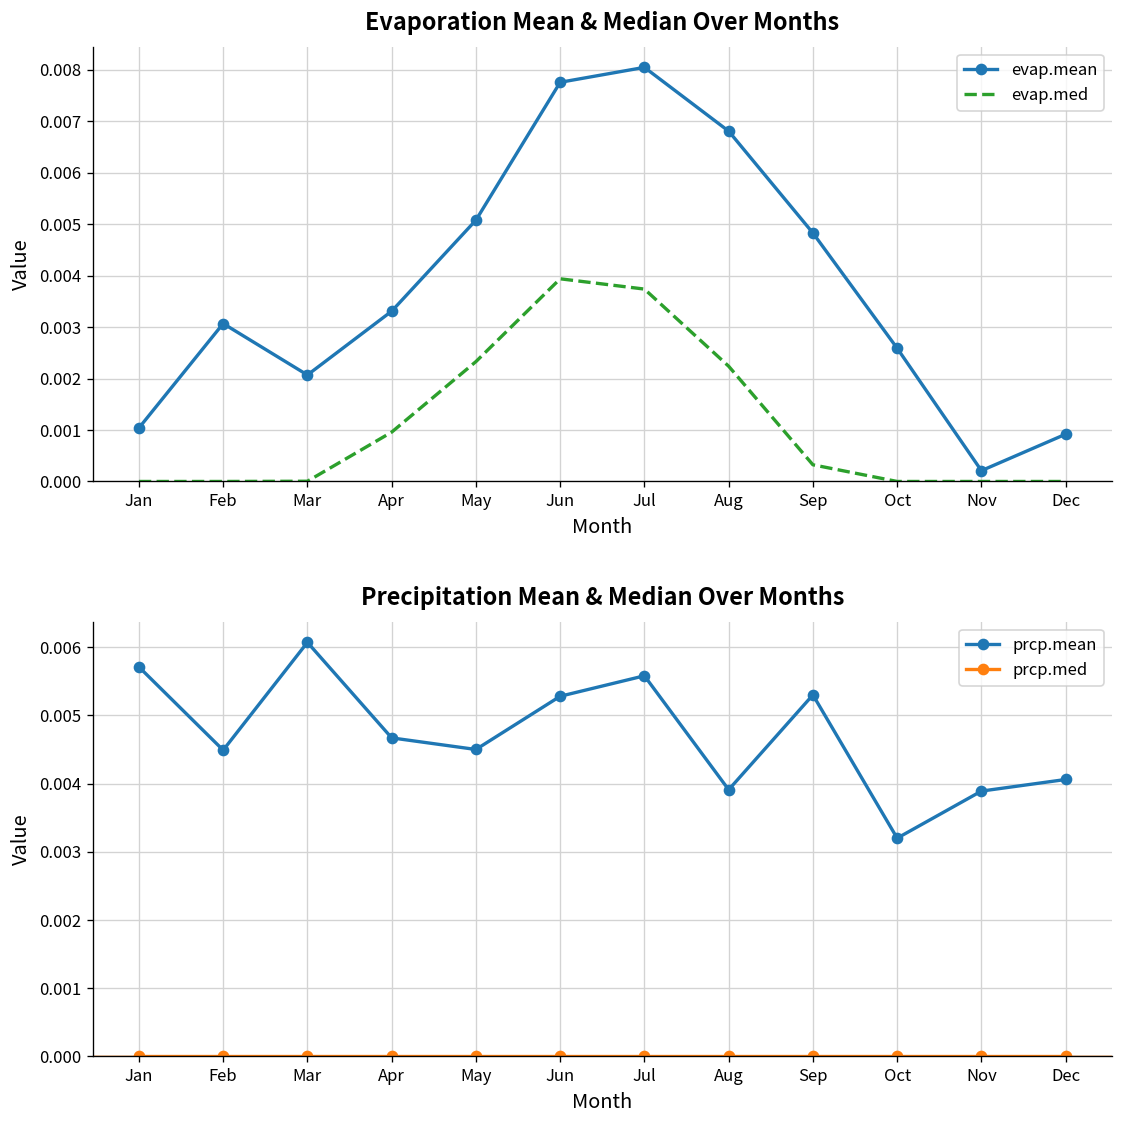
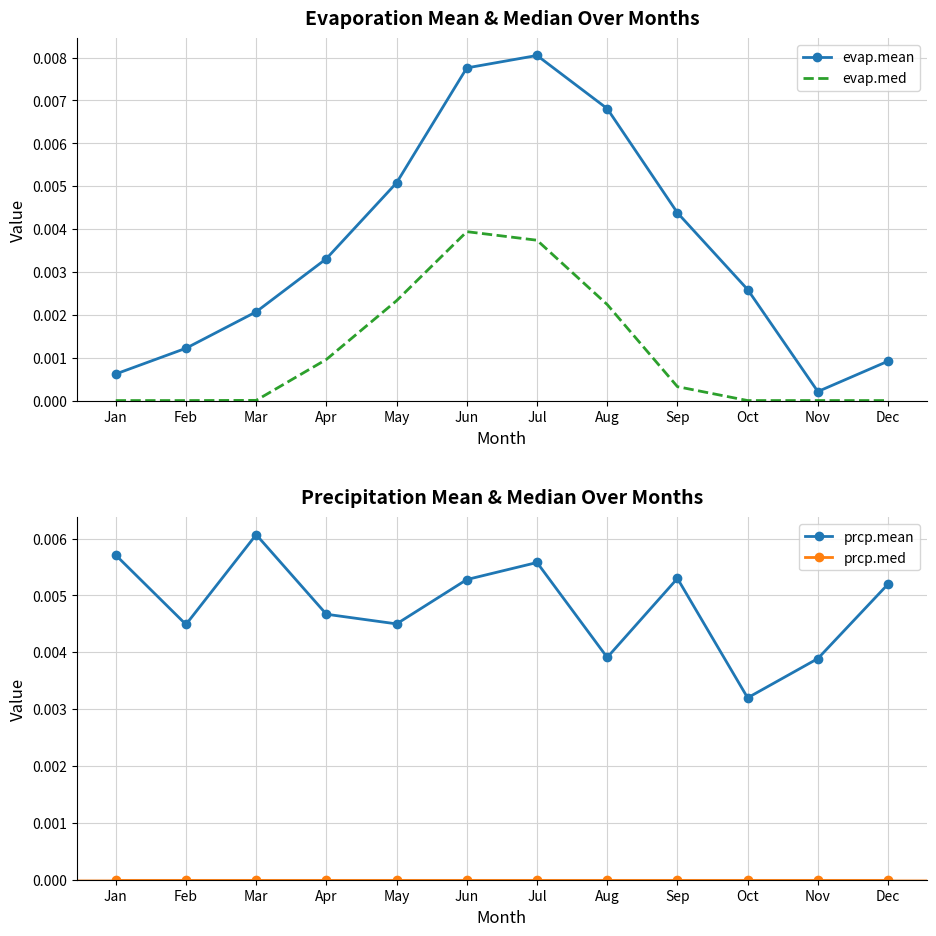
Evaporation Mean & Median Over Months, evap.mean, Jan: 0.0010 -> 0.0006
Evaporation Mean & Median Over Months, evap.mean, Feb: 0.0031 -> 0.0012
Evaporation Mean & Median Over Months, evap.mean, Sep: 0.0048 -> 0.0044
Precipitation Mean & Median Over Months, prcp.mean, Dec: 0.0041 -> 0.0052
